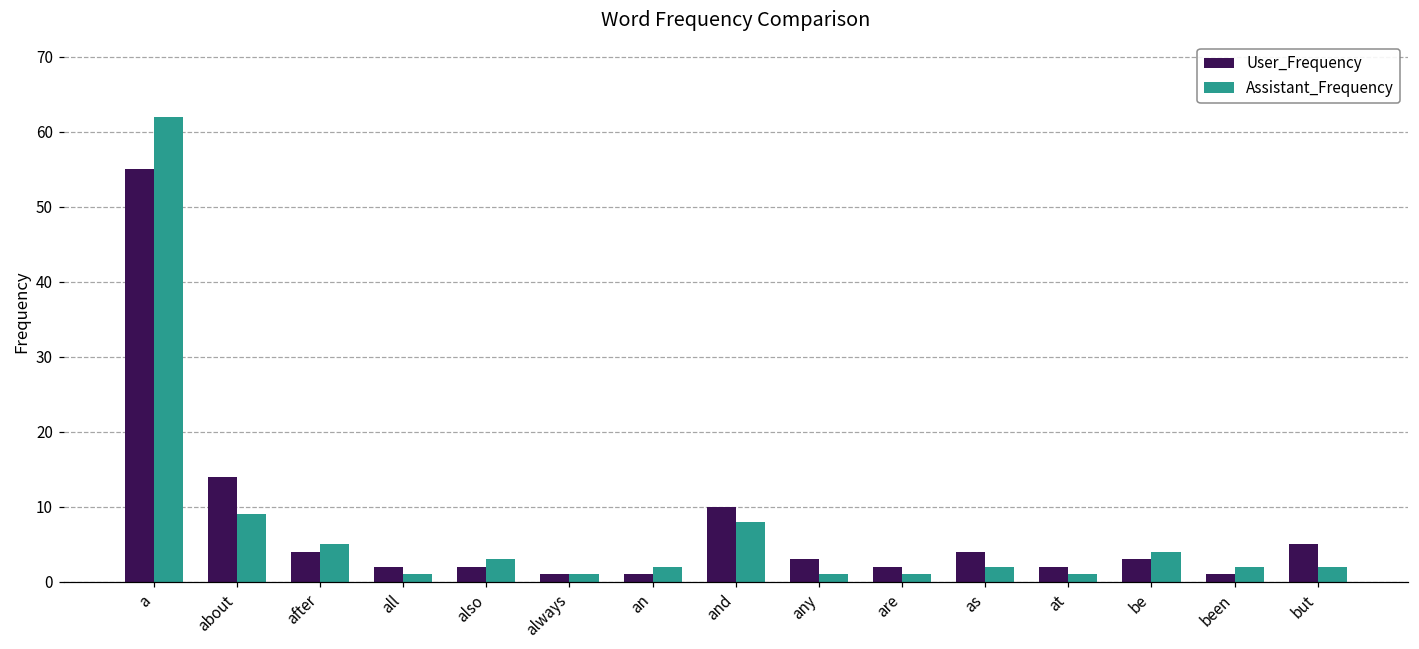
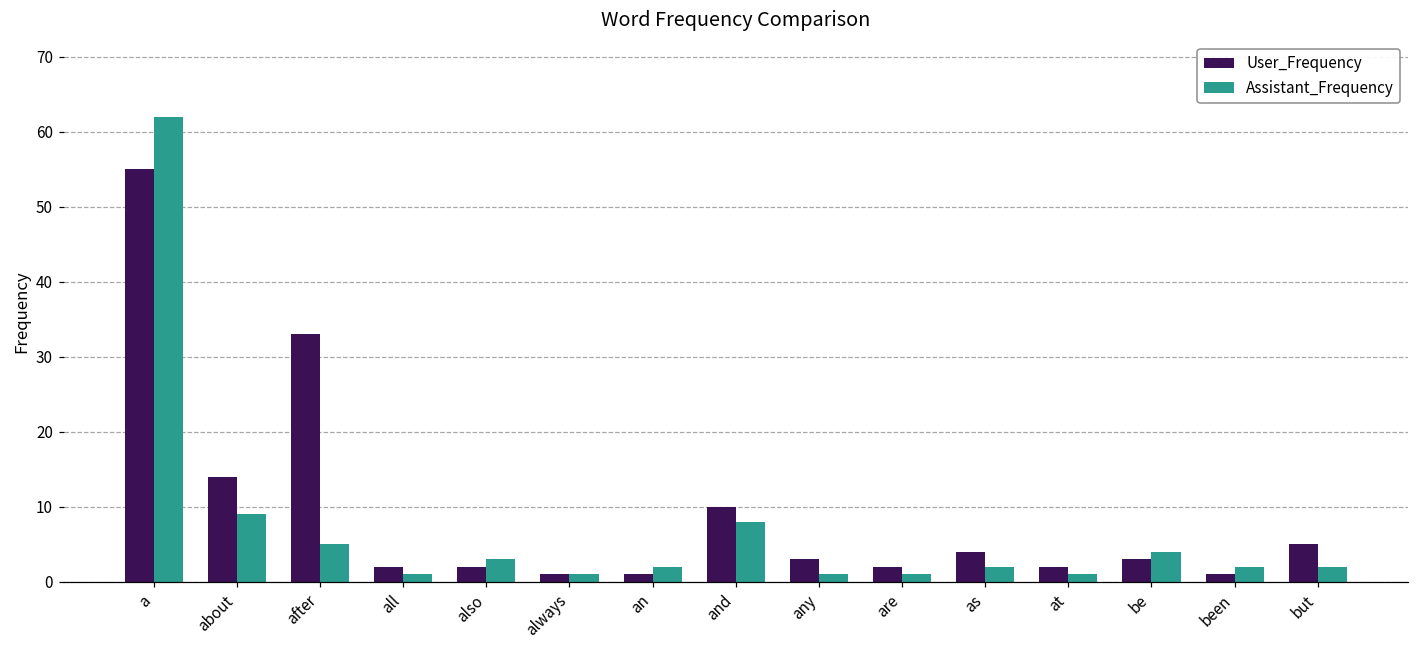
User_Frequency, after: 4 -> 33
